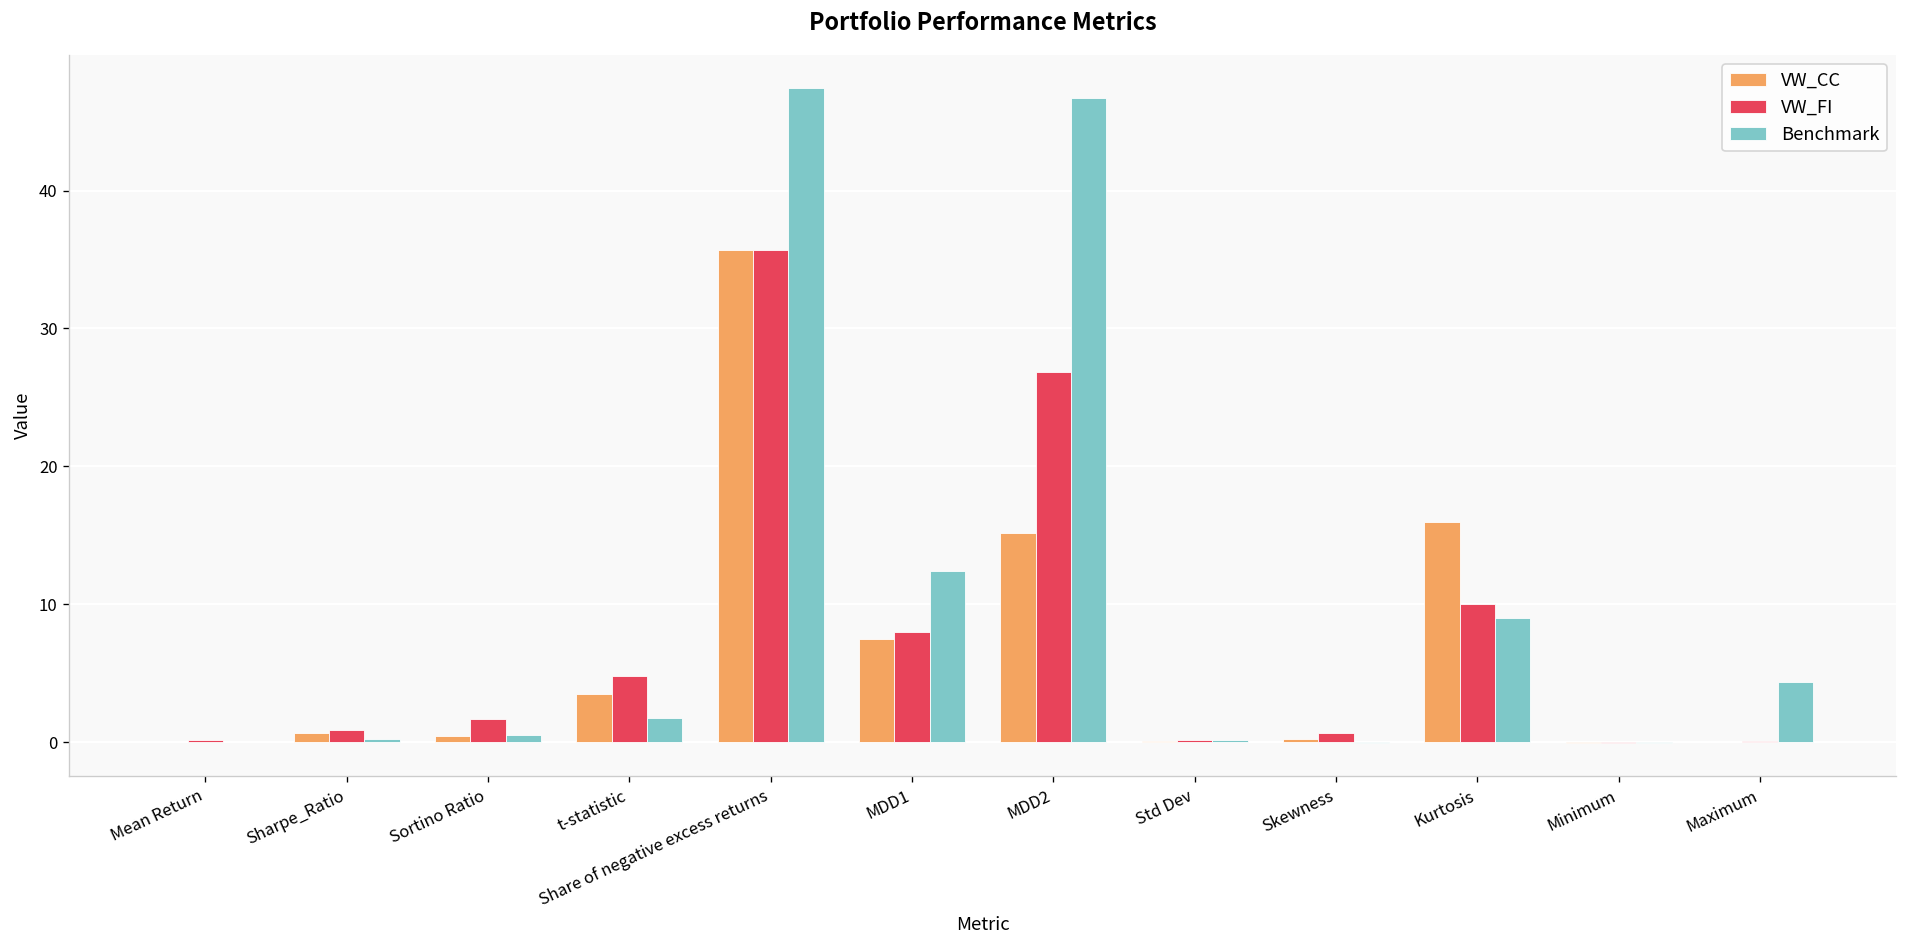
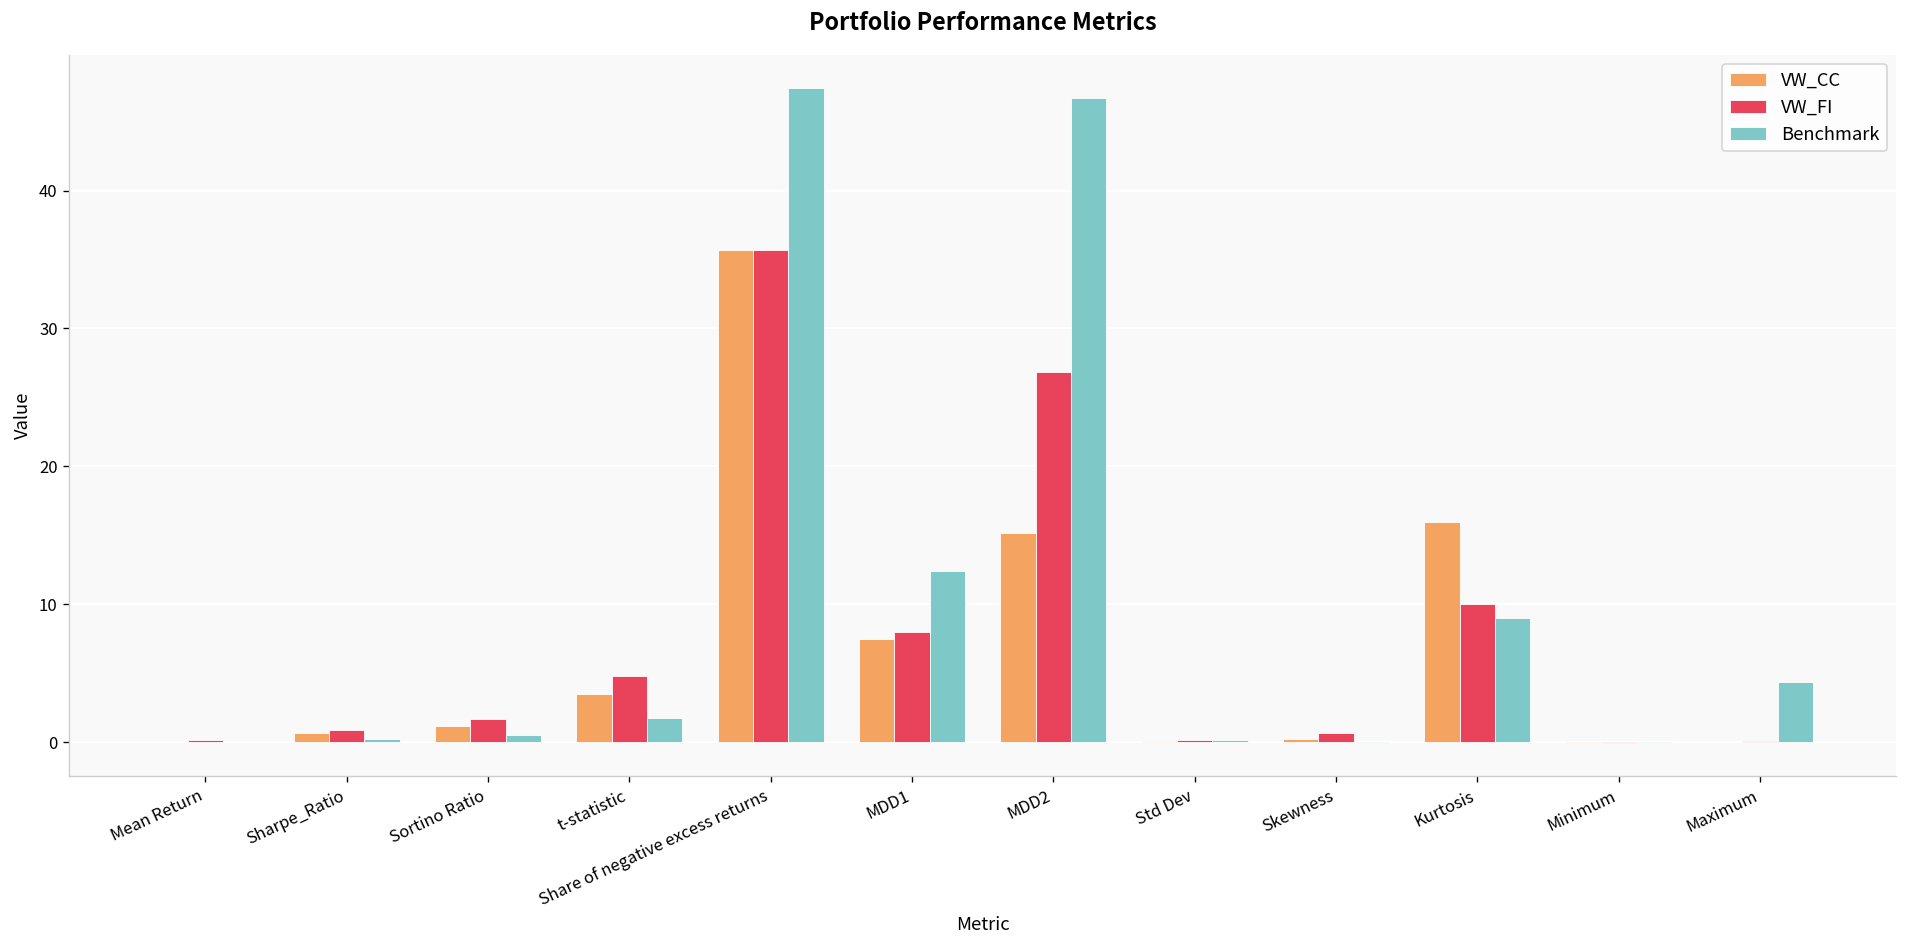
VW_CC, Sortino Ratio: 0.4 -> 1.2
